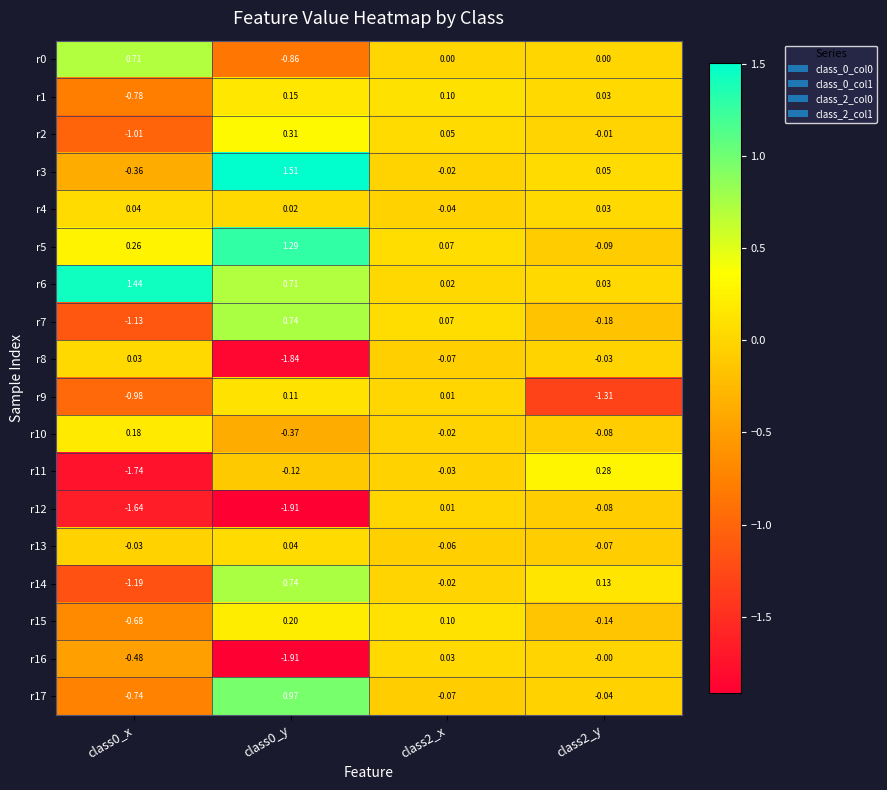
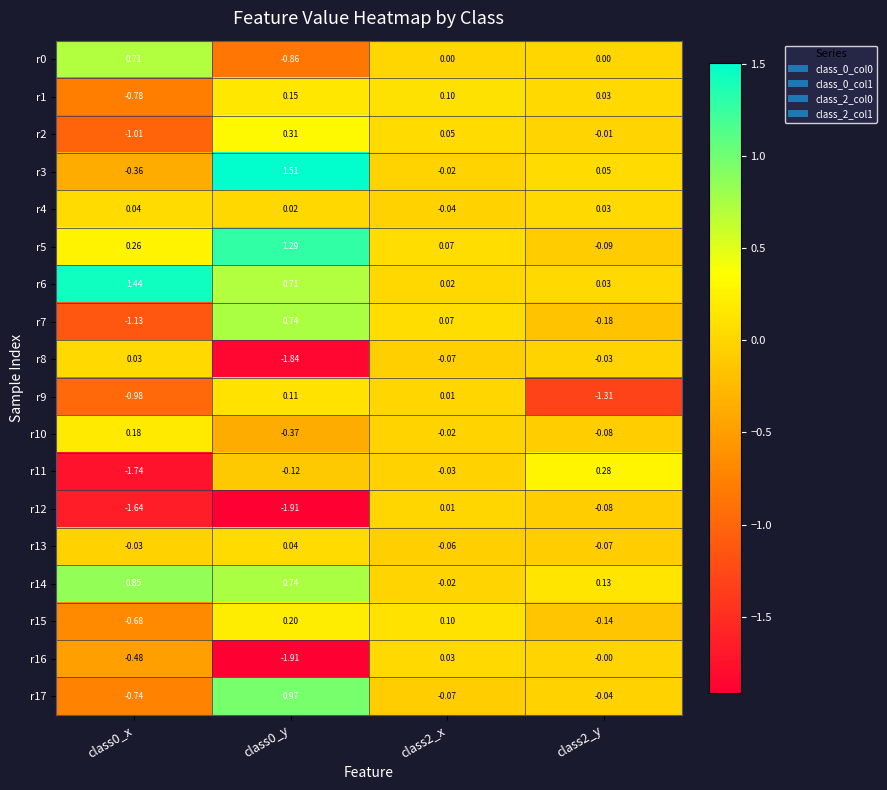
r14, class0_x: -1.19 -> 0.85
